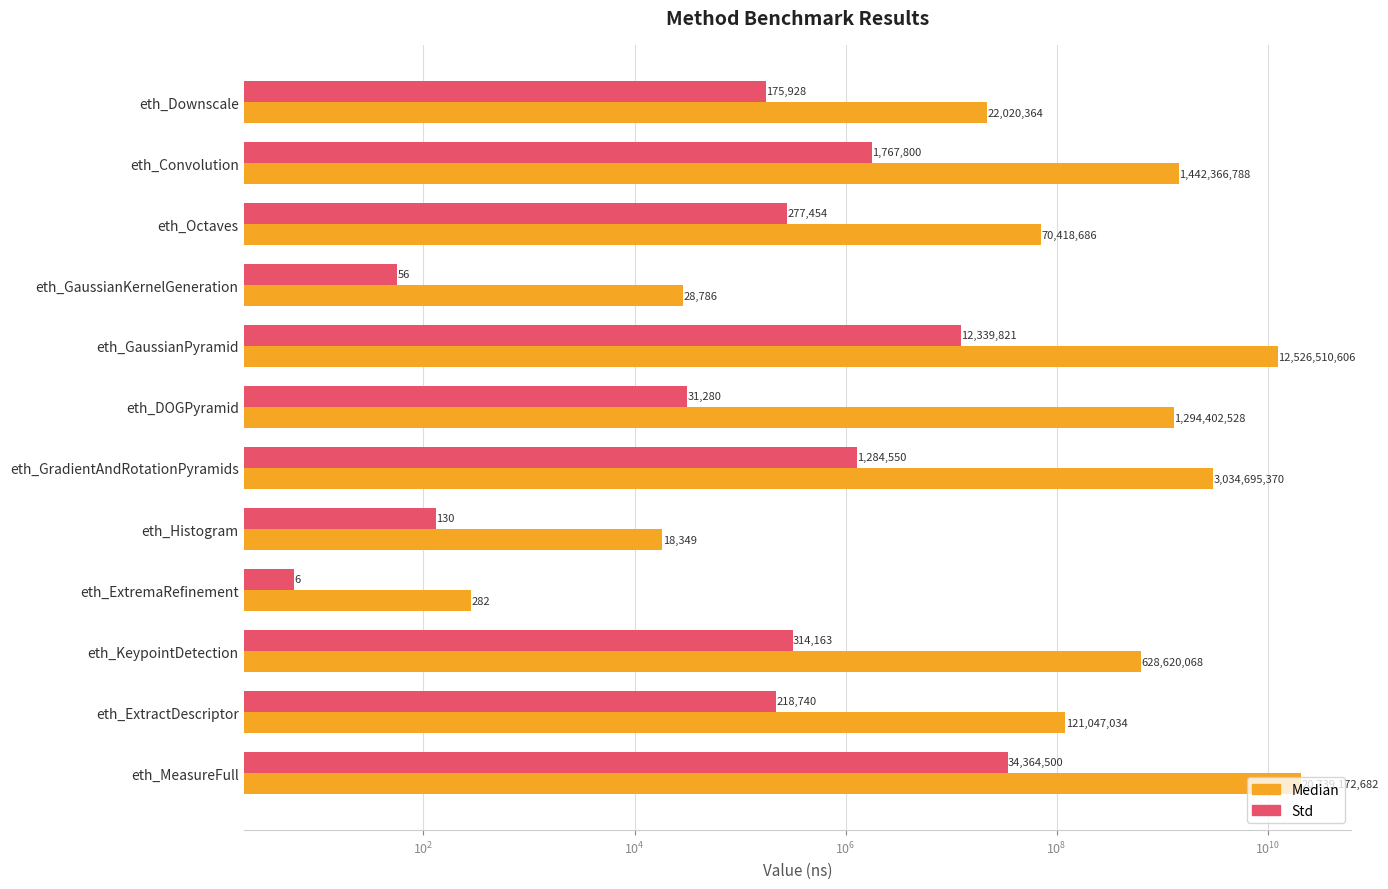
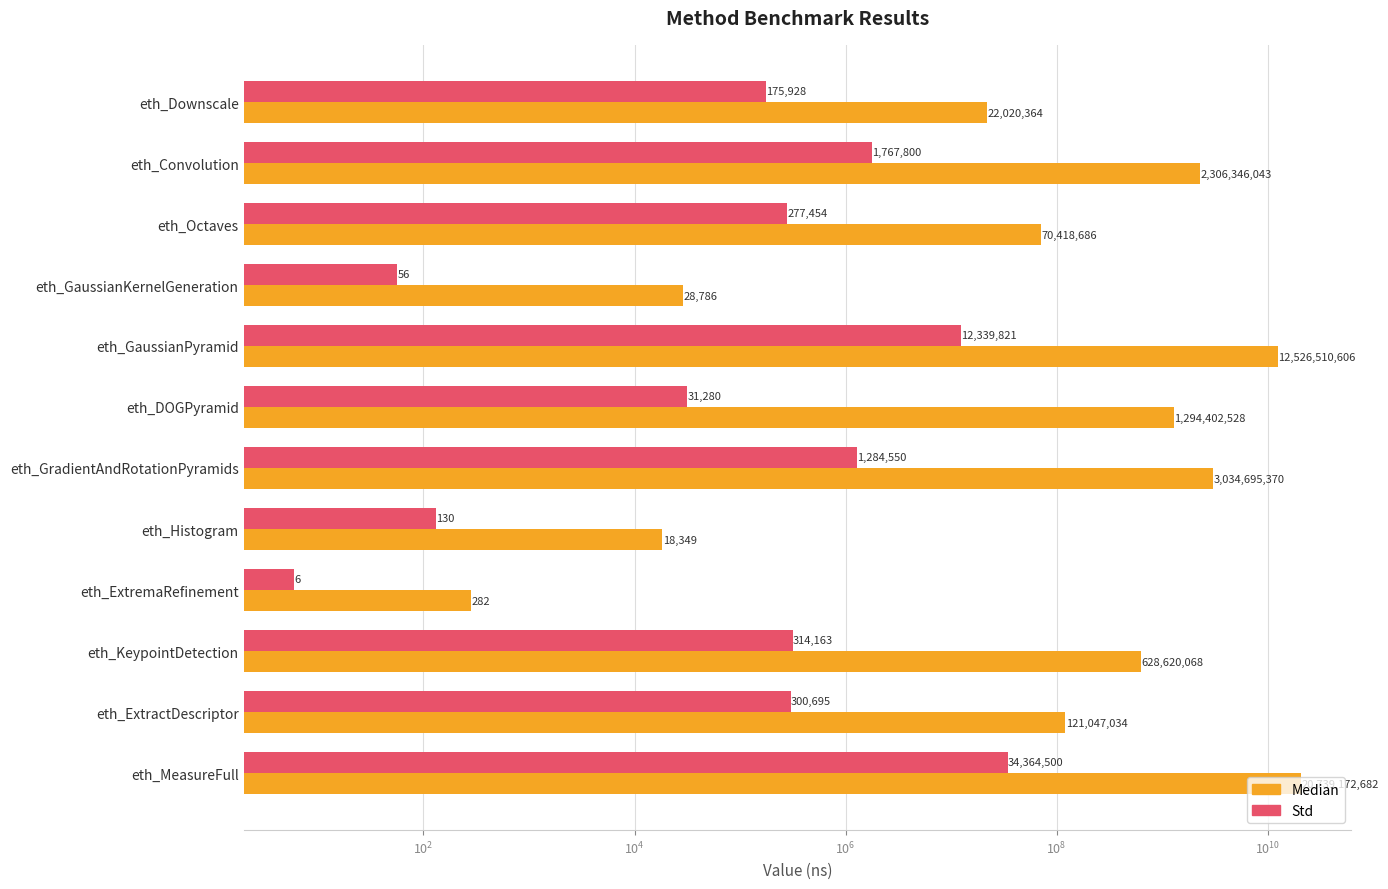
Median, eth_Convolution: 1,442,366,788 -> 2,306,346,043
Std, eth_ExtractDescriptor: 218,740 -> 300,695
